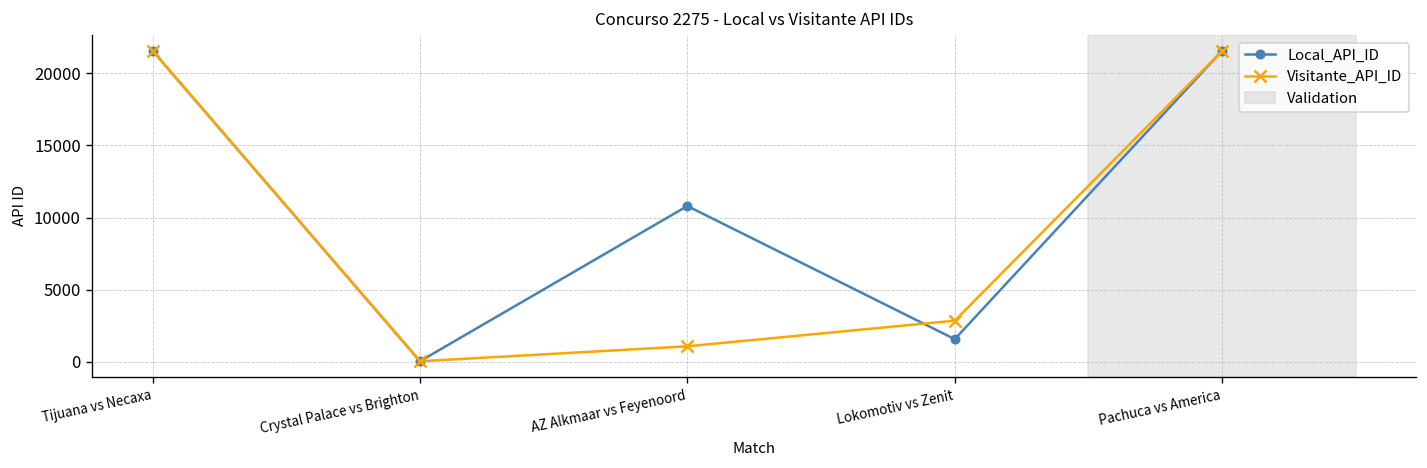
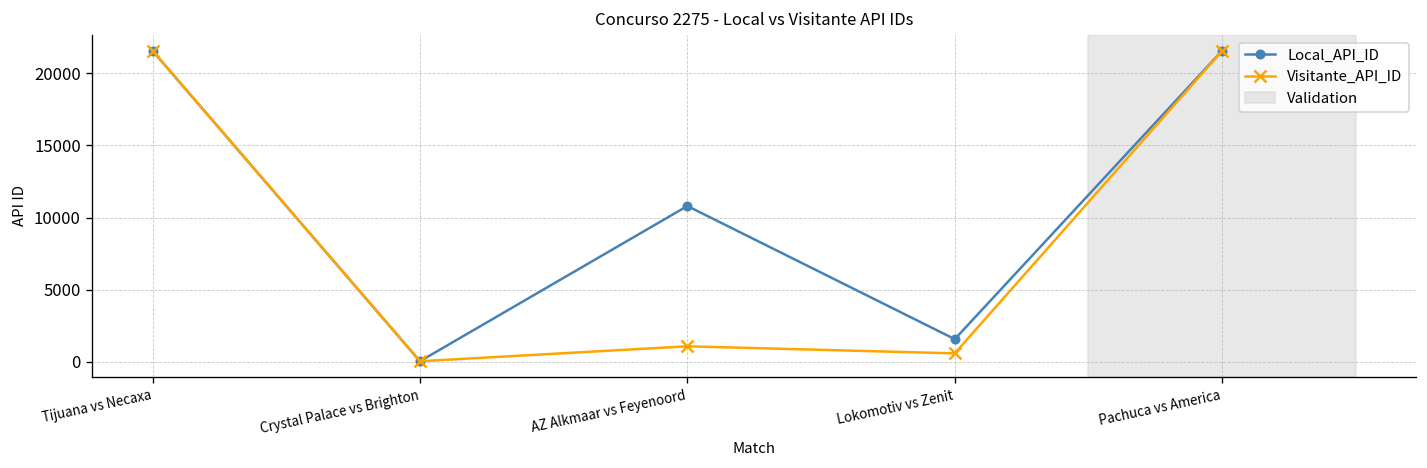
Visitante_API_ID, Lokomotiv vs Zenit: 2900 -> 600
